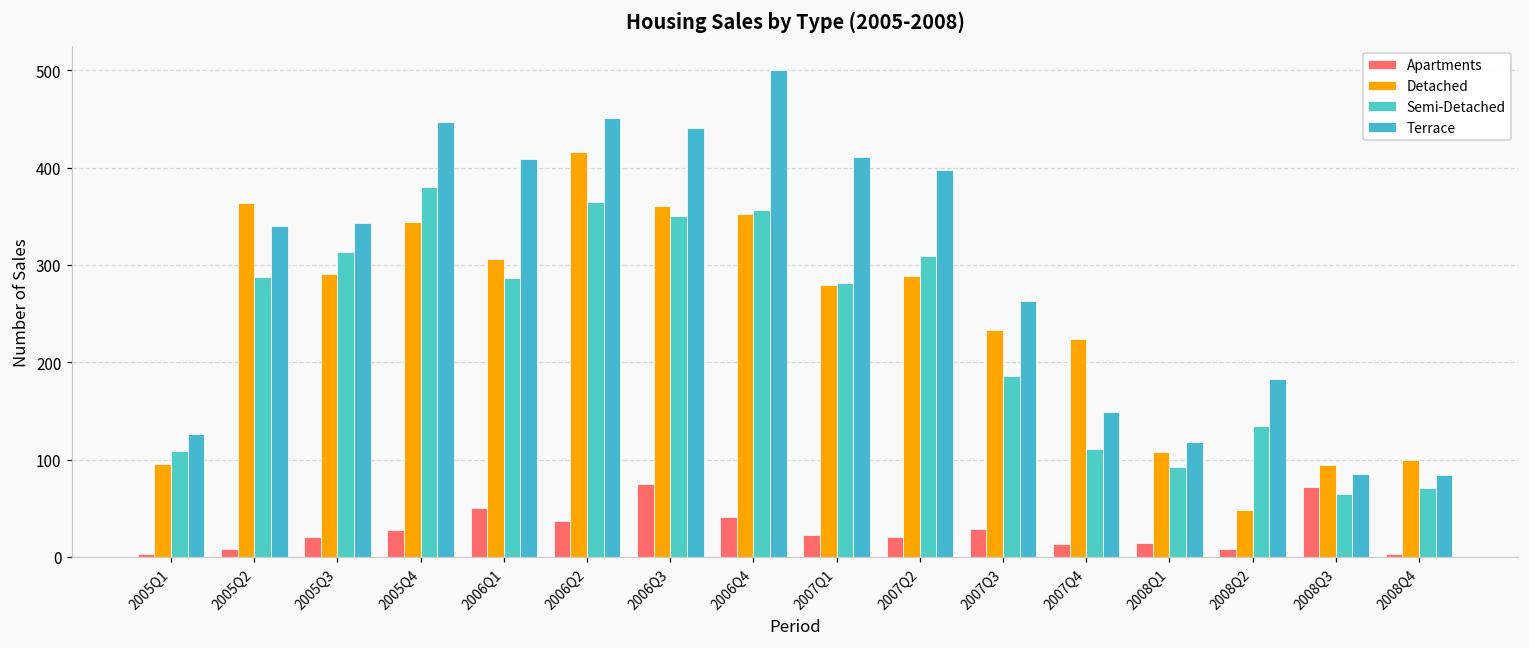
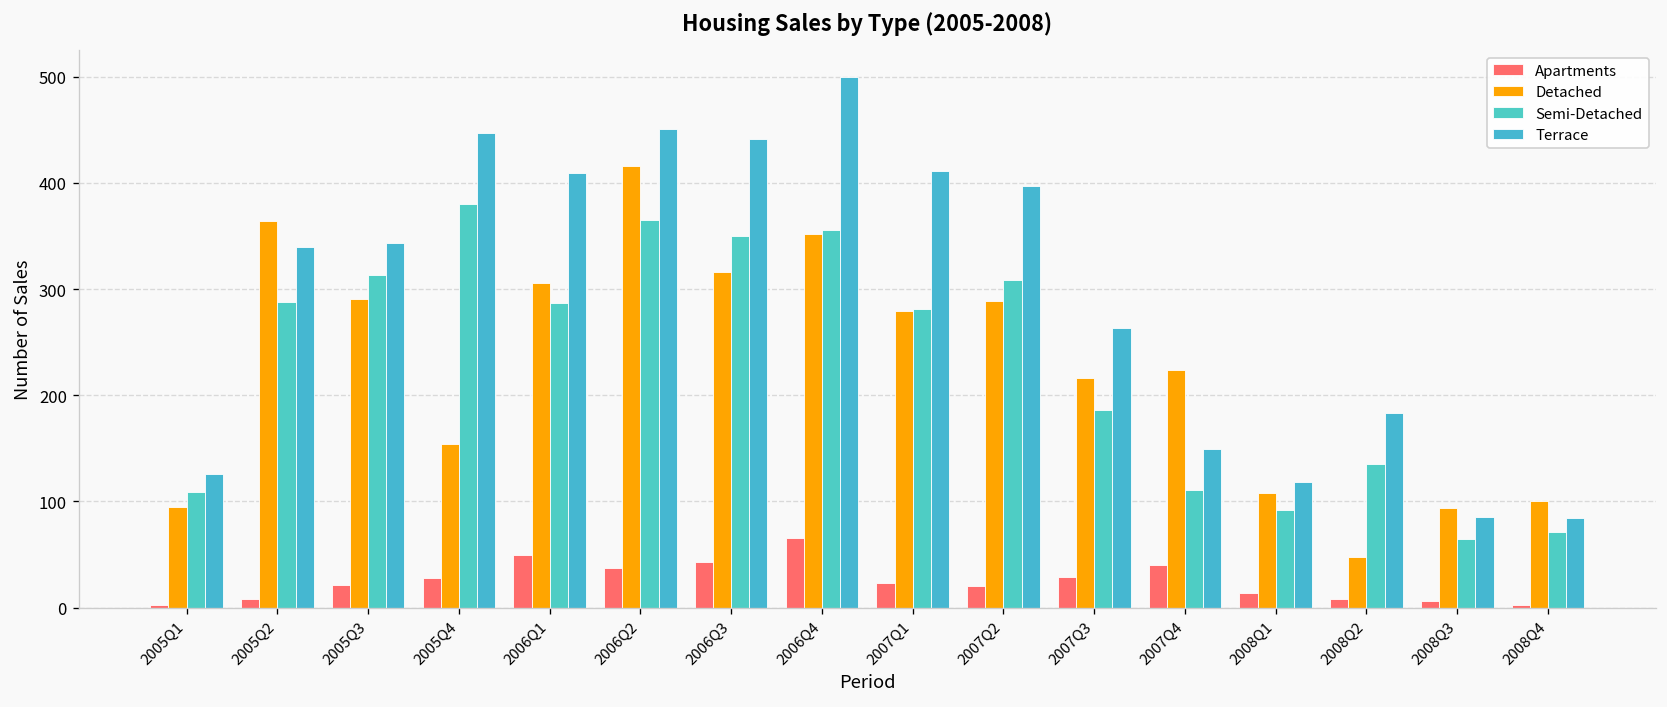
Detached, 2005Q4: 340 -> 150
Apartments, 2006Q3: 80 -> 40
Detached, 2006Q3: 360 -> 320
Apartments, 2006Q4: 40 -> 70
Detached, 2007Q3: 230 -> 220
Apartments, 2007Q4: 10 -> 40
Apartments, 2008Q3: 70 -> 10
